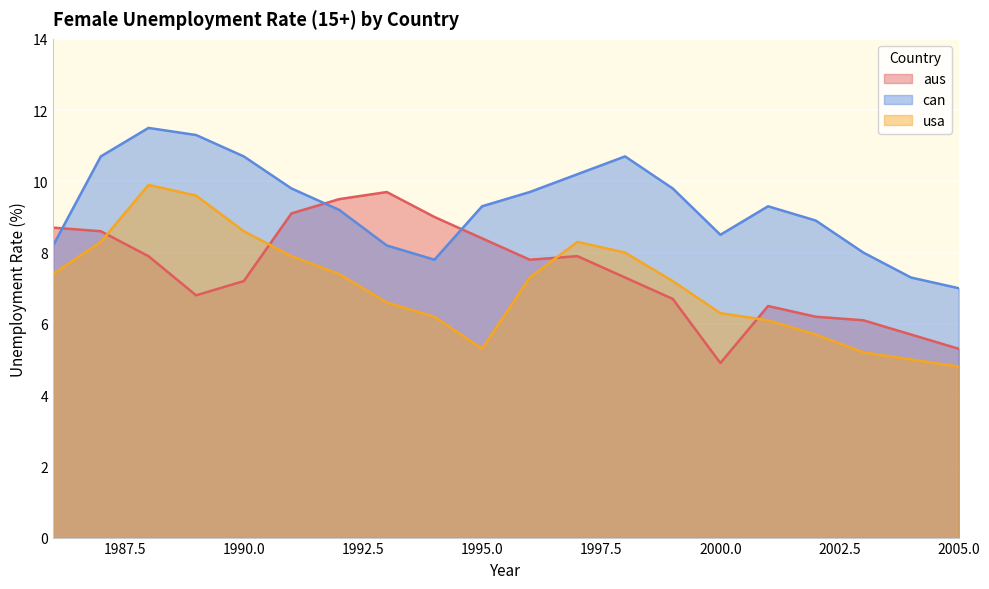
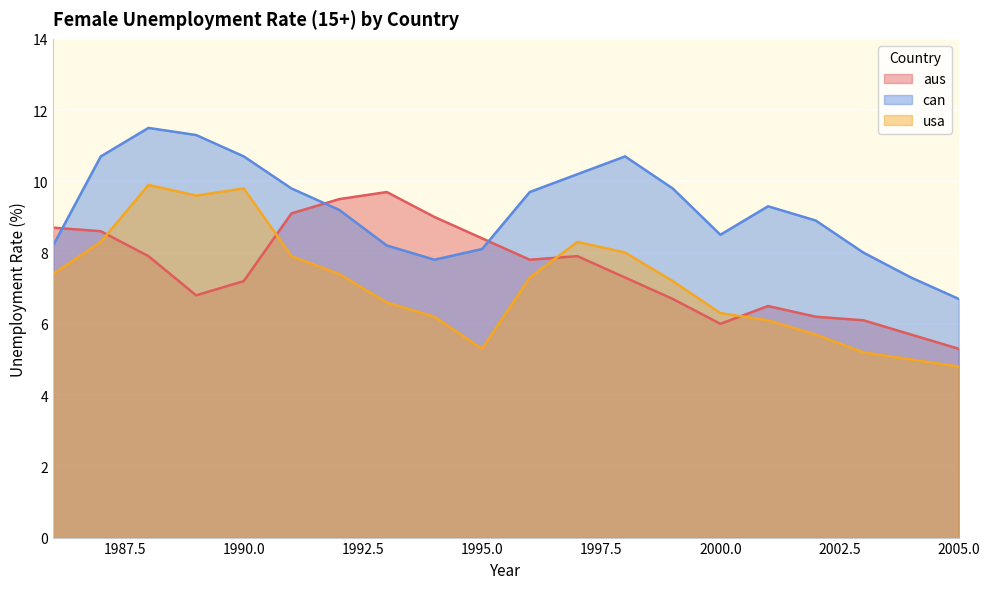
usa, 1990.0: 8.6 -> 9.8
can, 1995.0: 9.3 -> 8.1
aus, 2000.0: 4.9 -> 6.0
can, 2005.0: 7.0 -> 6.7
